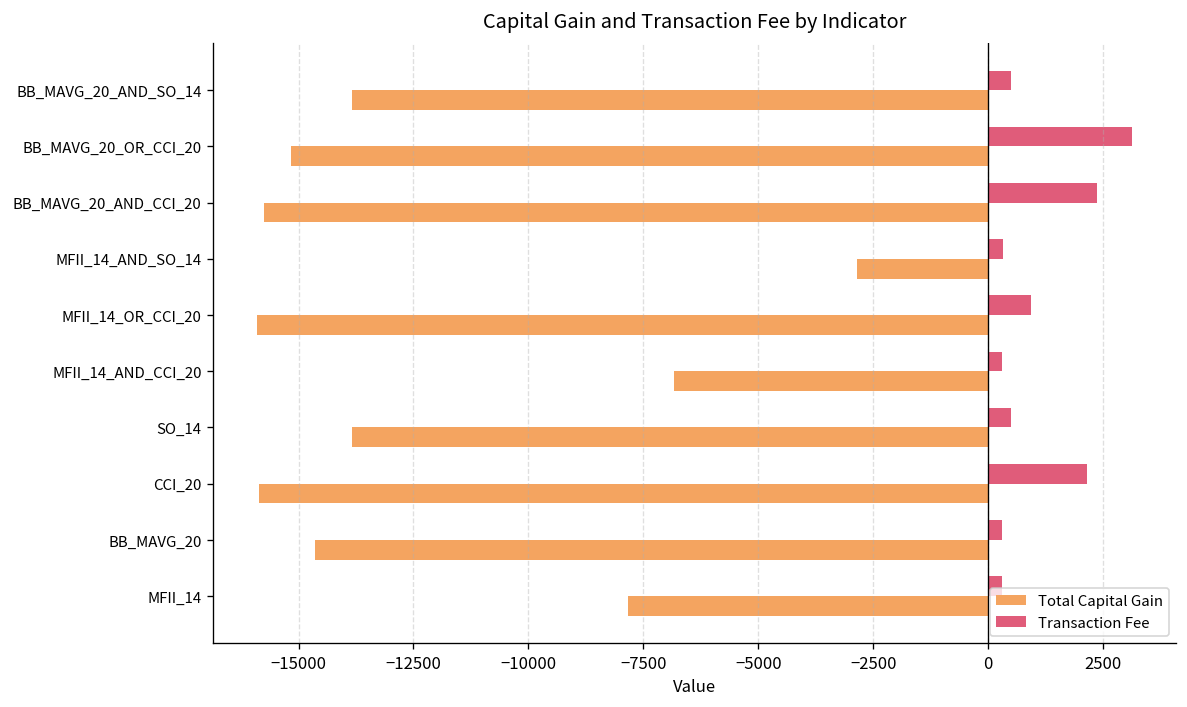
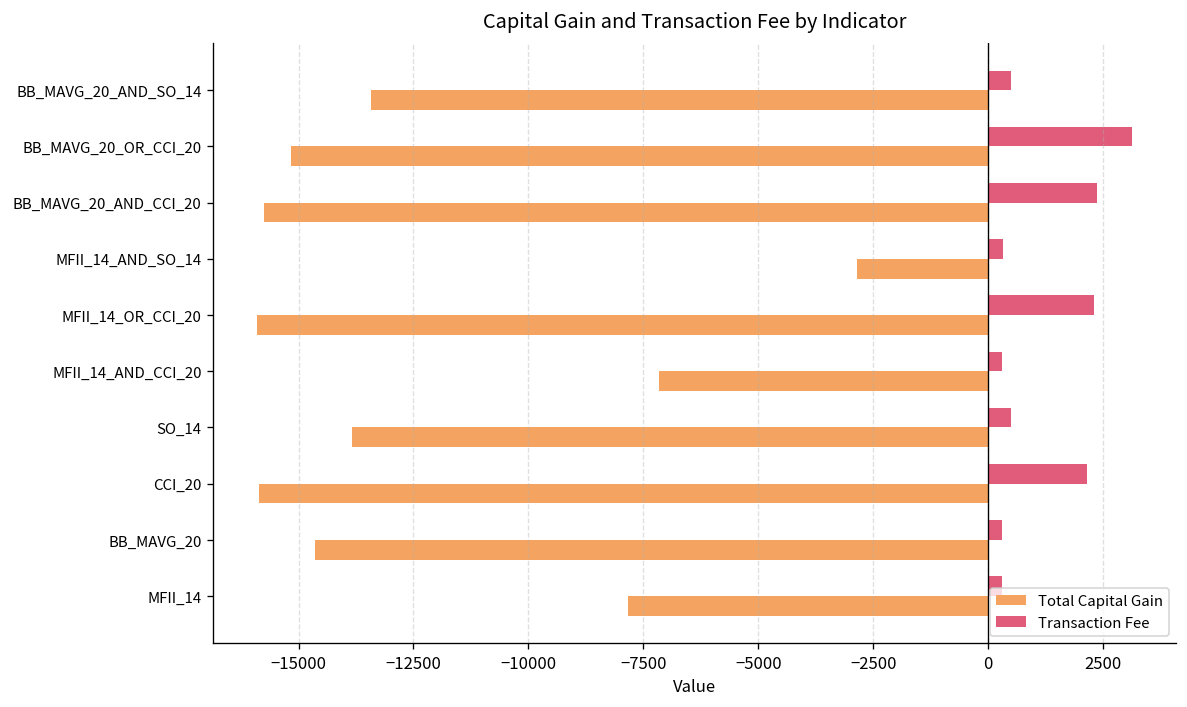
Total Capital Gain, BB_MAVG_20_AND_SO_14: -13800 -> -13400
Transaction Fee, MFII_14_OR_CCI_20: 900 -> 2300
Total Capital Gain, MFII_14_AND_CCI_20: -6800 -> -7200
